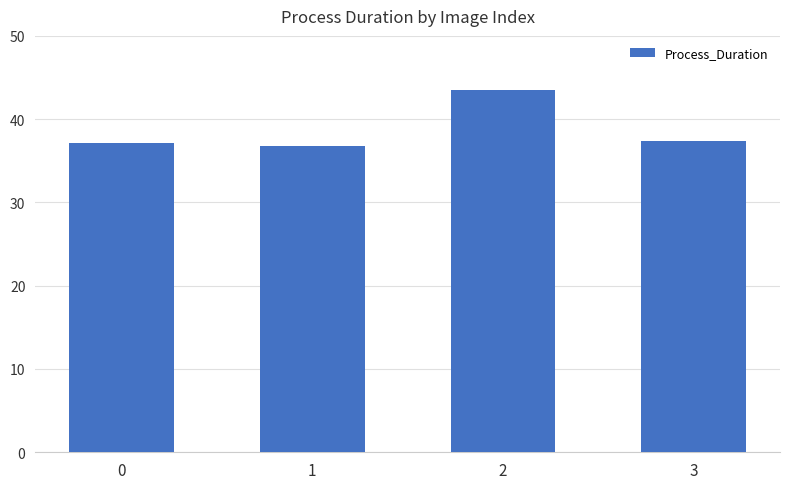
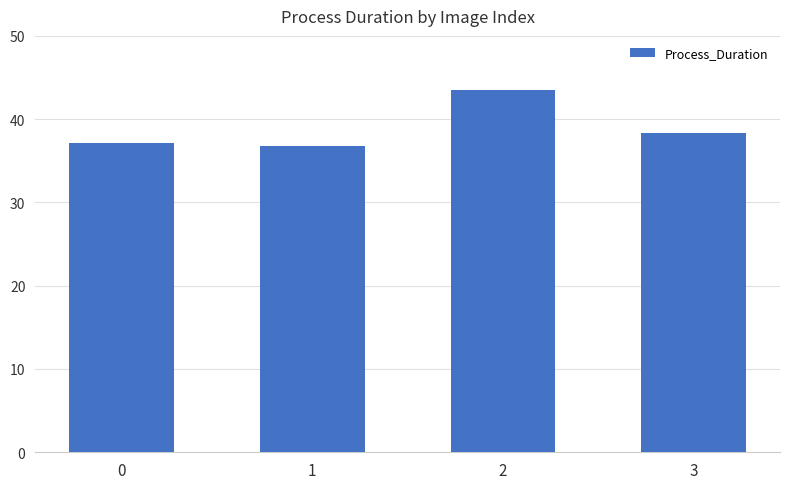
3: 37 -> 38
